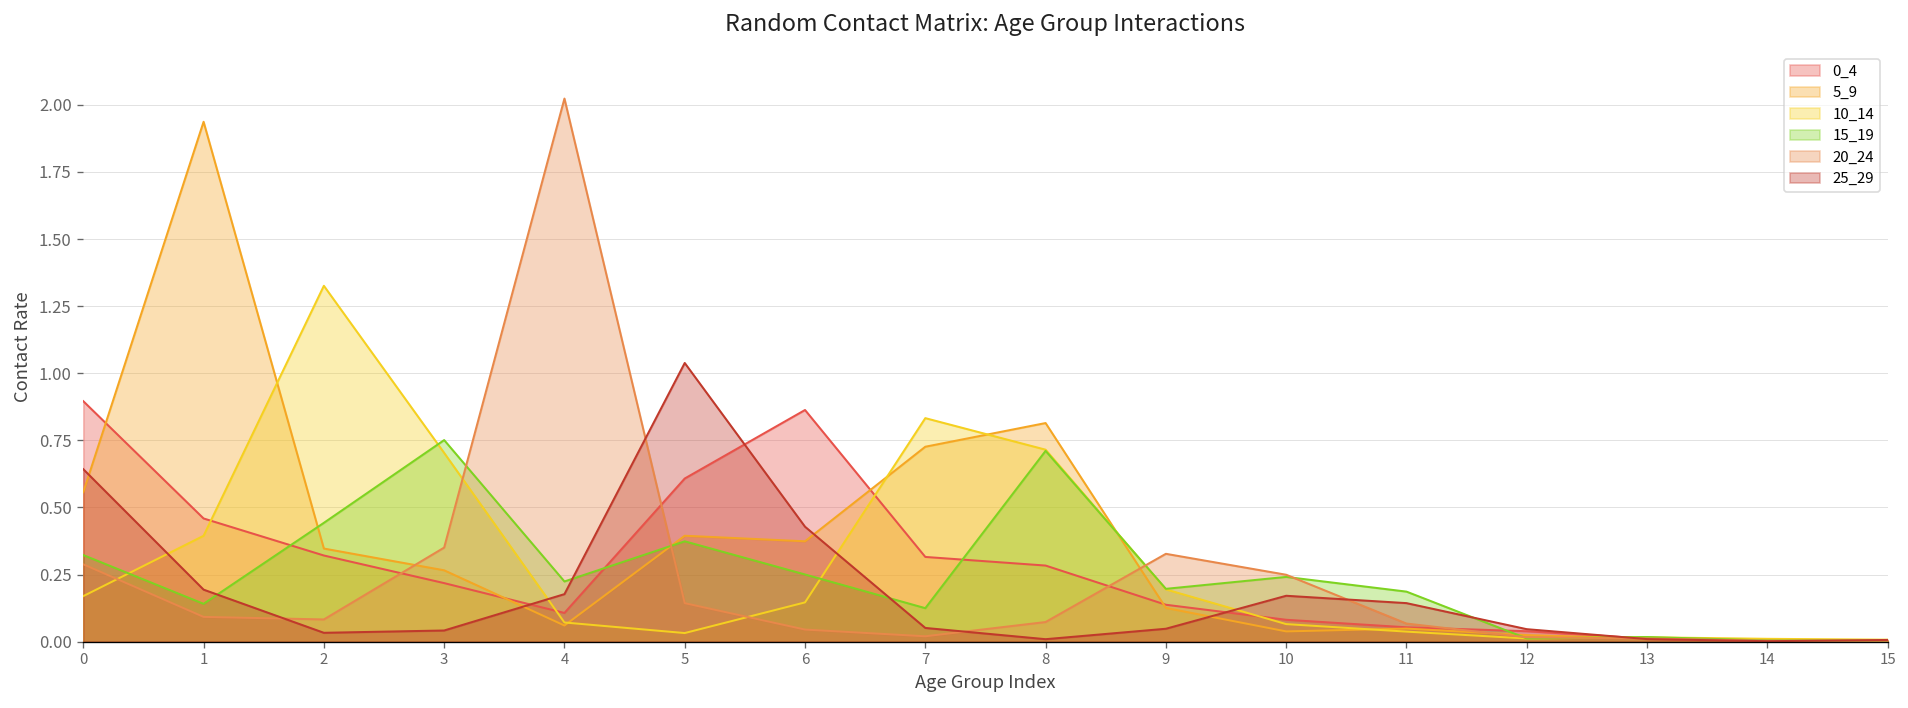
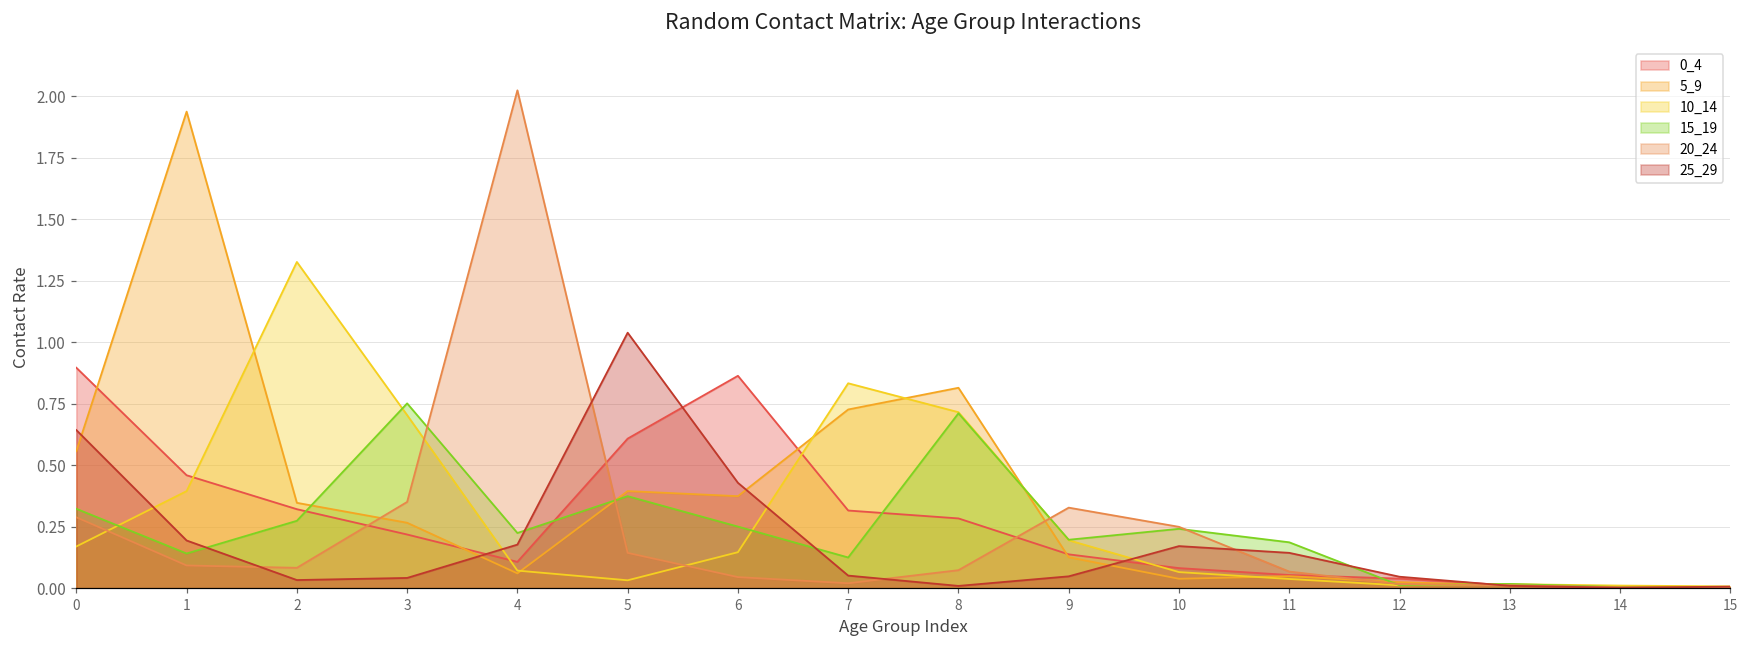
15_19, 2: 0.44 -> 0.27
